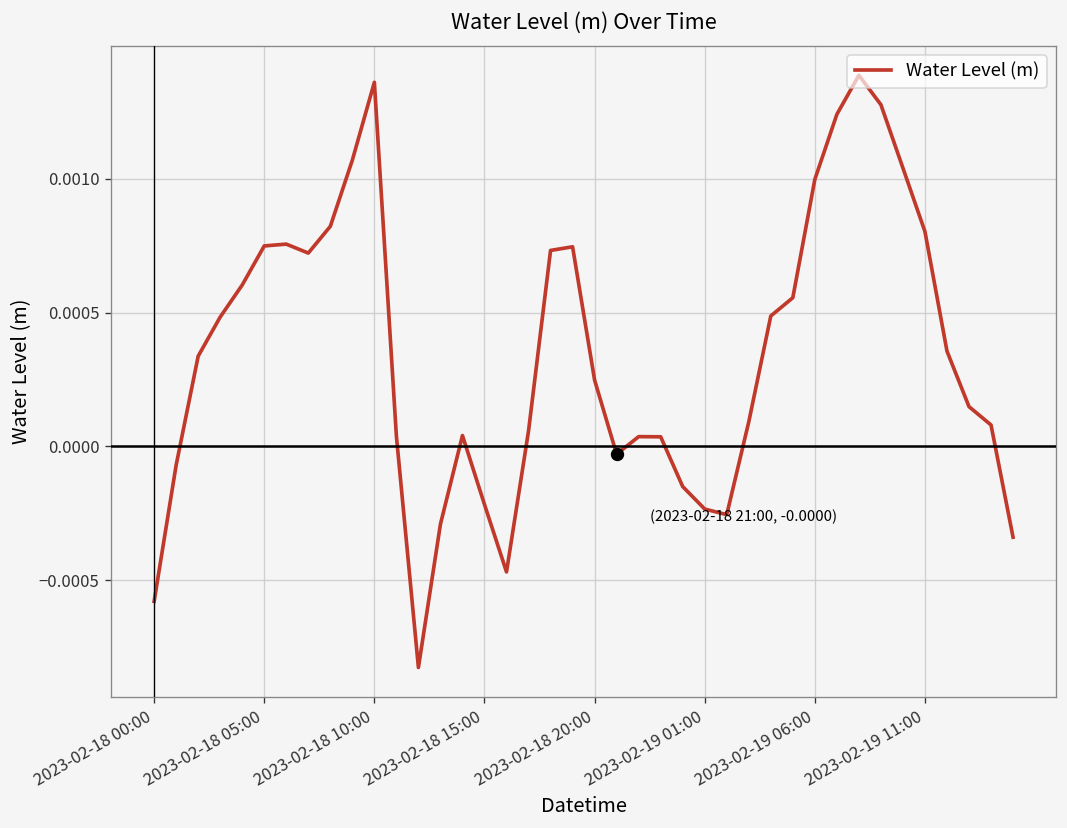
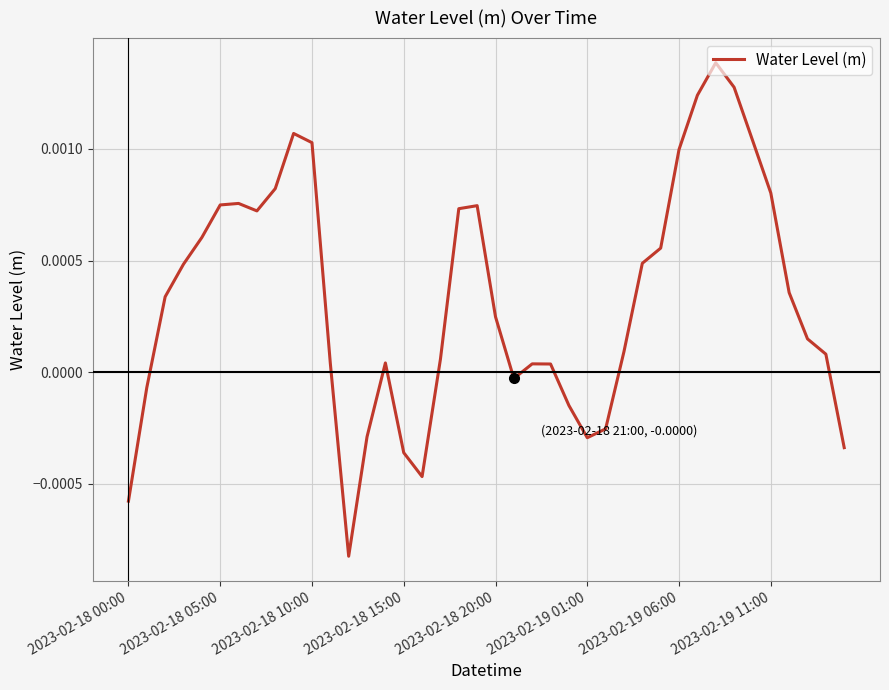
Water Level (m), 2023-02-18 10:00: 0.00136 -> 0.00103
Water Level (m), 2023-02-18 15:00: -0.00022 -> -0.00036
Water Level (m), 2023-02-19 01:00: -0.00023 -> -0.00029
